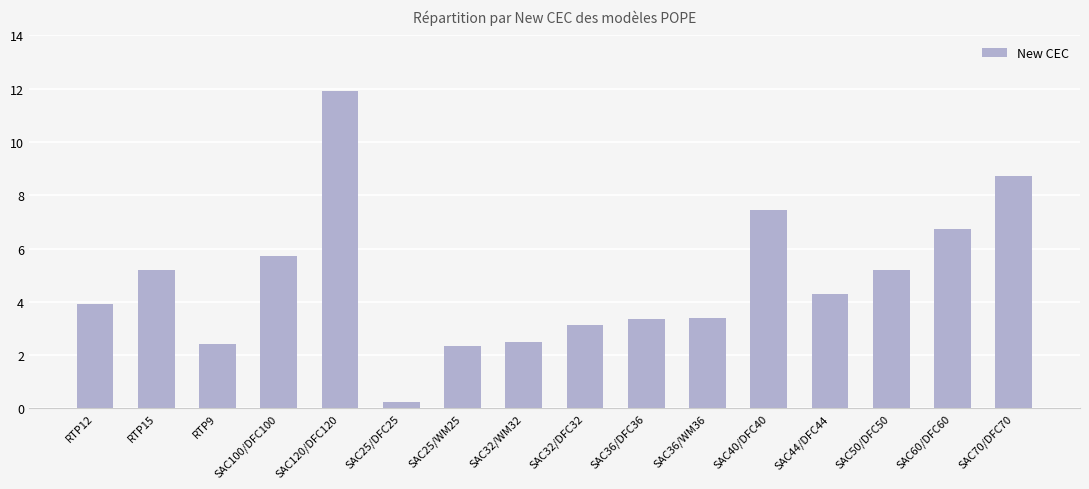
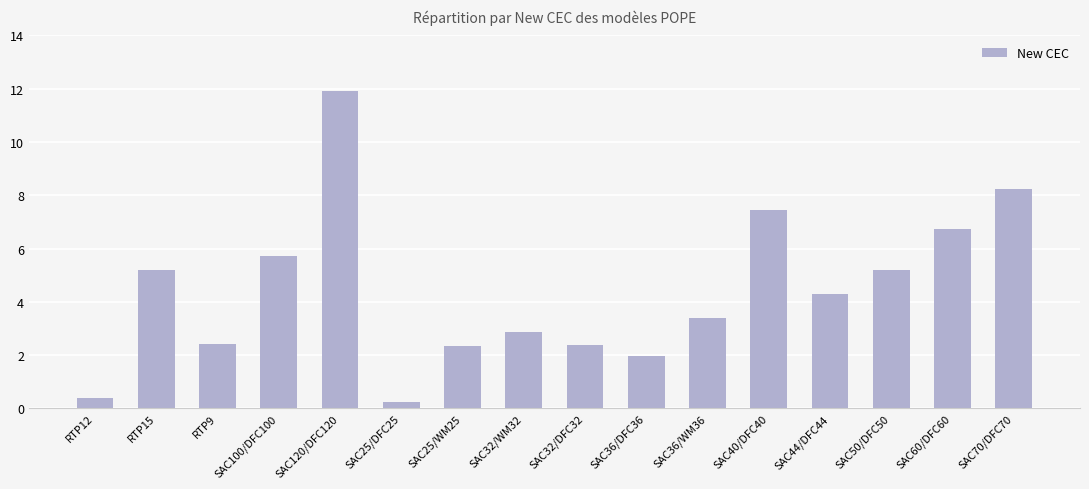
RTP12: 3.9 -> 0.4
SAC32/WM32: 2.5 -> 2.9
SAC32/DFC32: 3.1 -> 2.4
SAC36/DFC36: 3.4 -> 2.0
SAC70/DFC70: 8.7 -> 8.2
